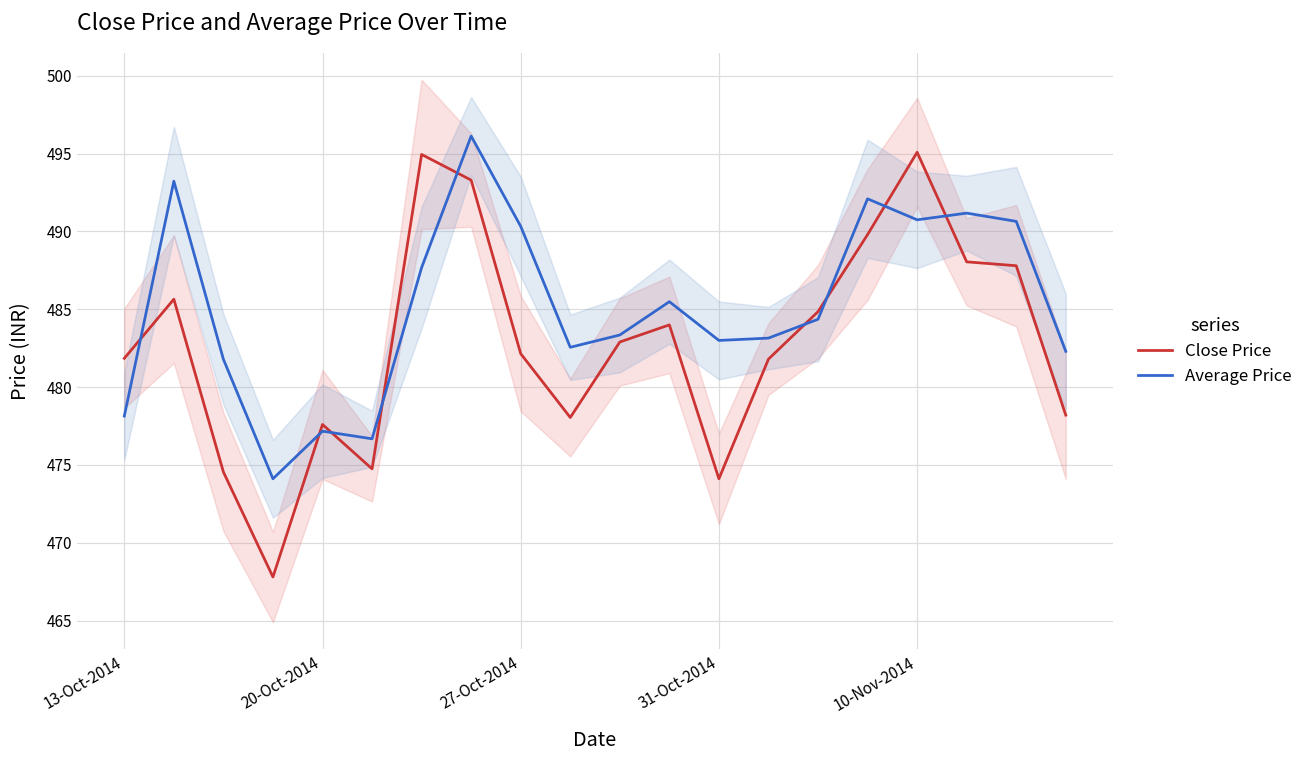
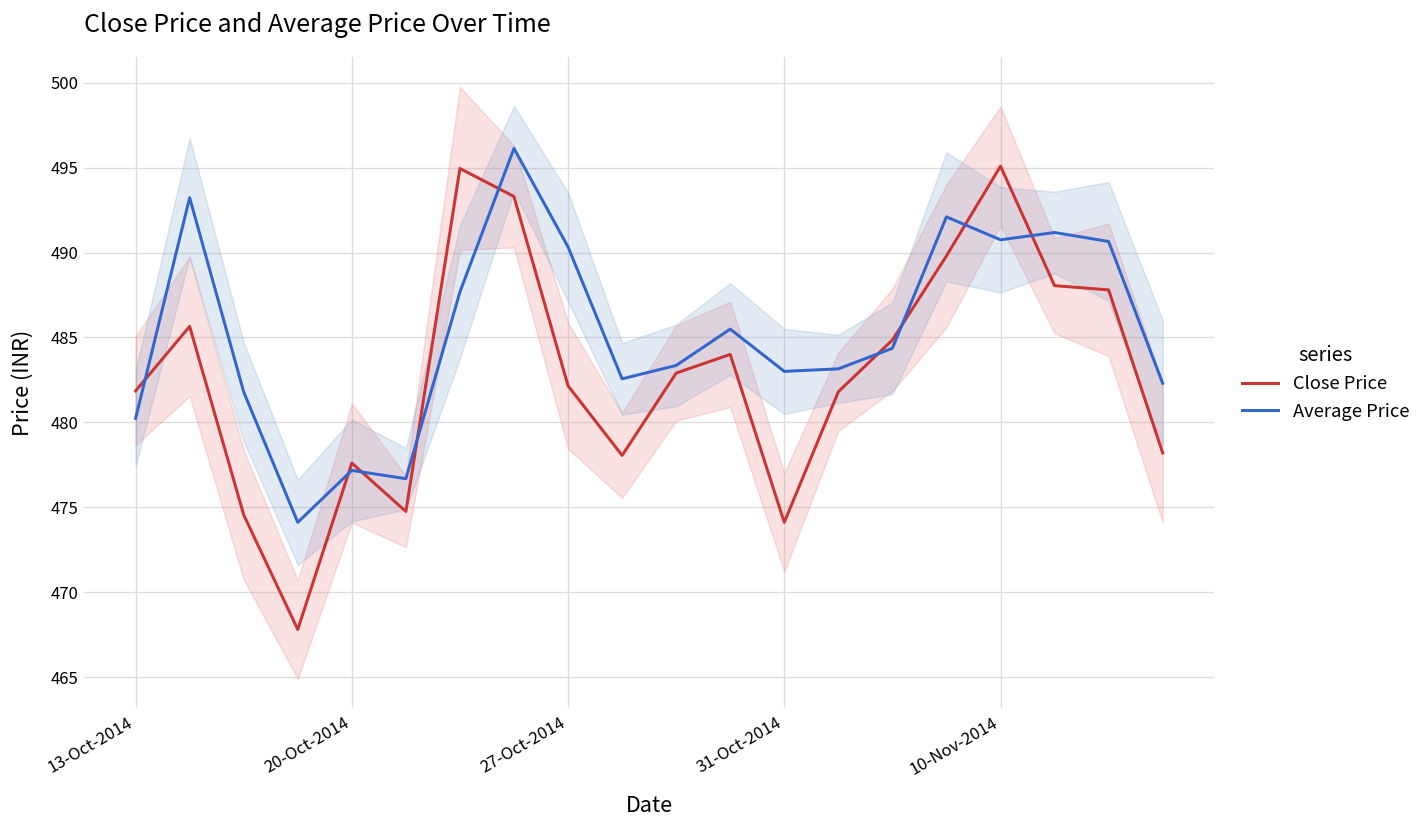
Average Price, 13-Oct-2014: 478.1 -> 480.2
